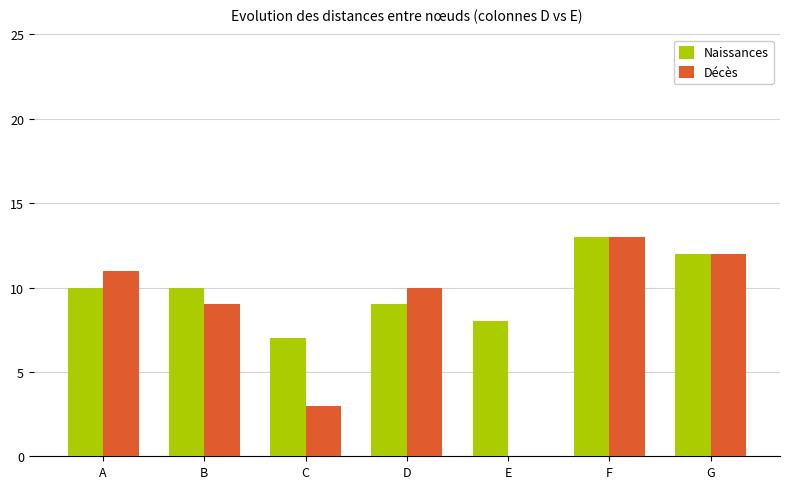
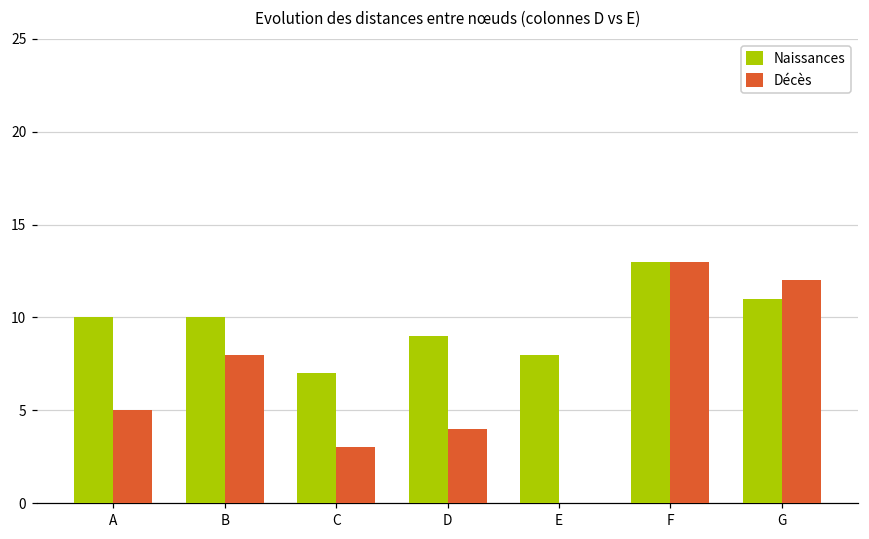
Décès, A: 11 -> 5
Décès, B: 9 -> 8
Décès, D: 10 -> 4
Naissances, G: 12 -> 11
